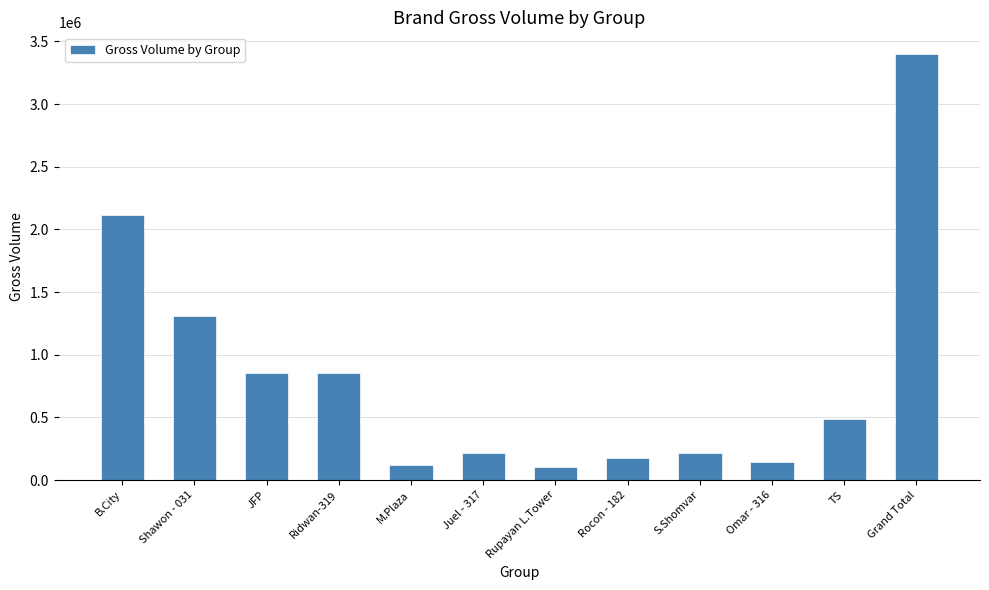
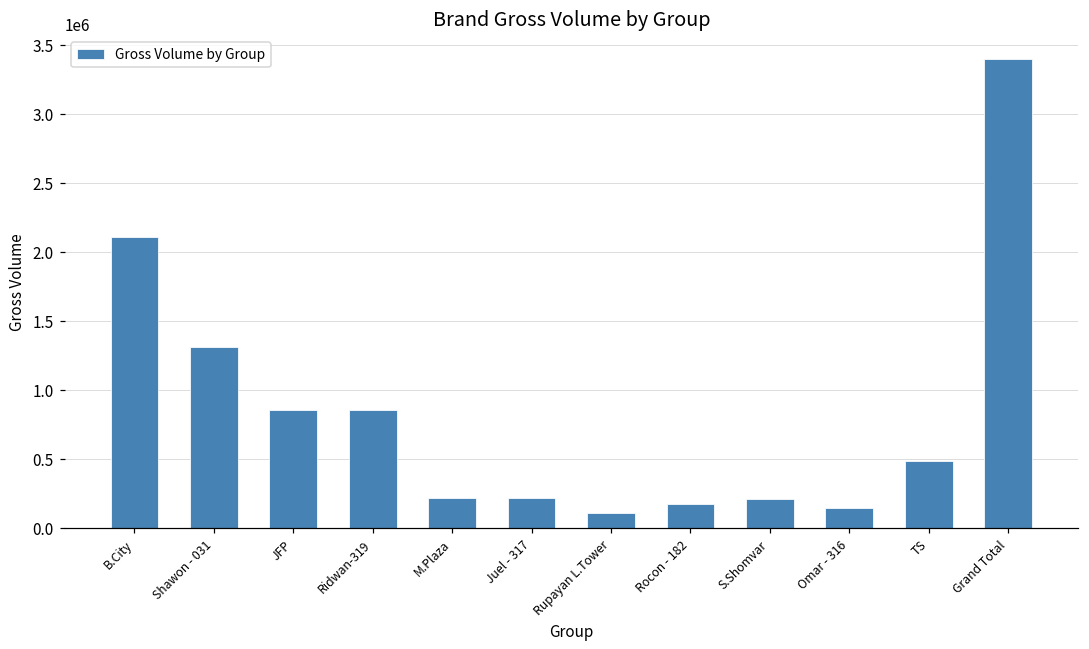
M.Plaza: 120000 -> 220000
